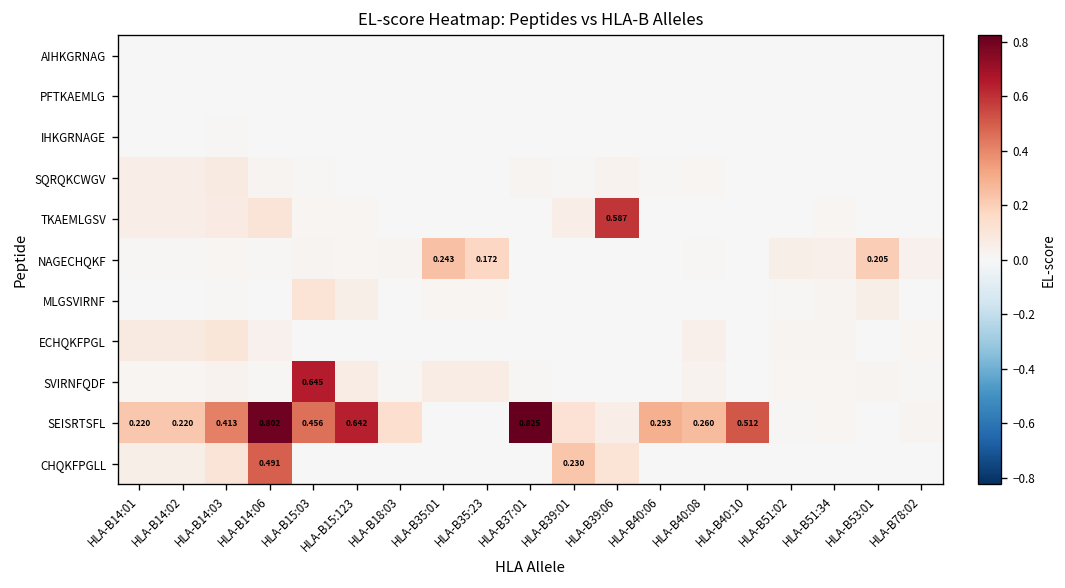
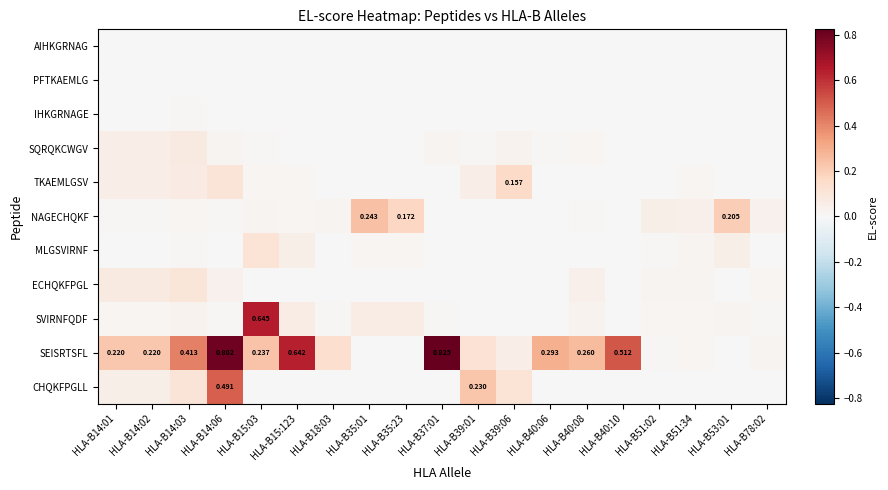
TKAEMLGSV, HLA-B39:06: 0.587 -> 0.157
SEISRTSFL, HLA-B15:03: 0.456 -> 0.237
